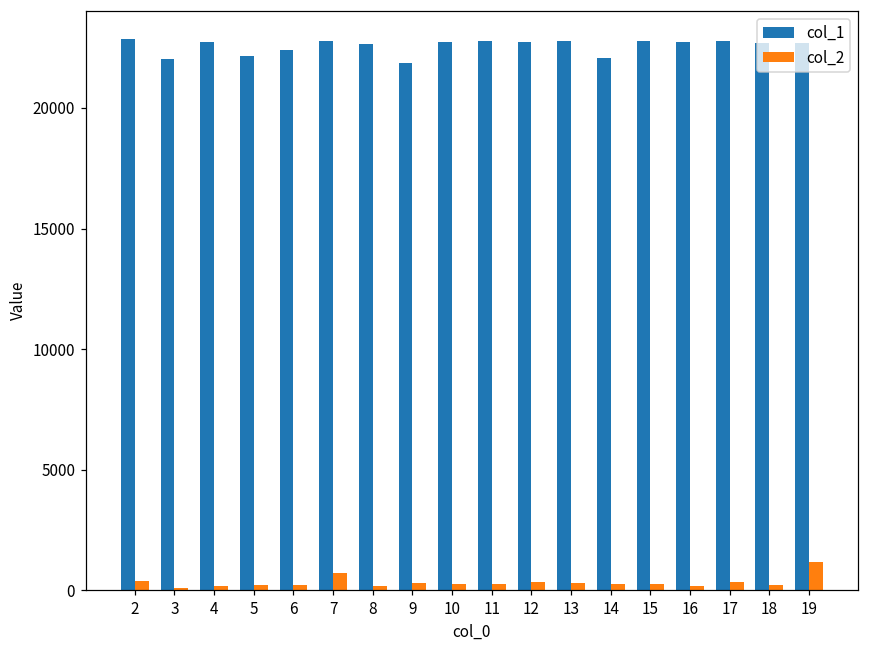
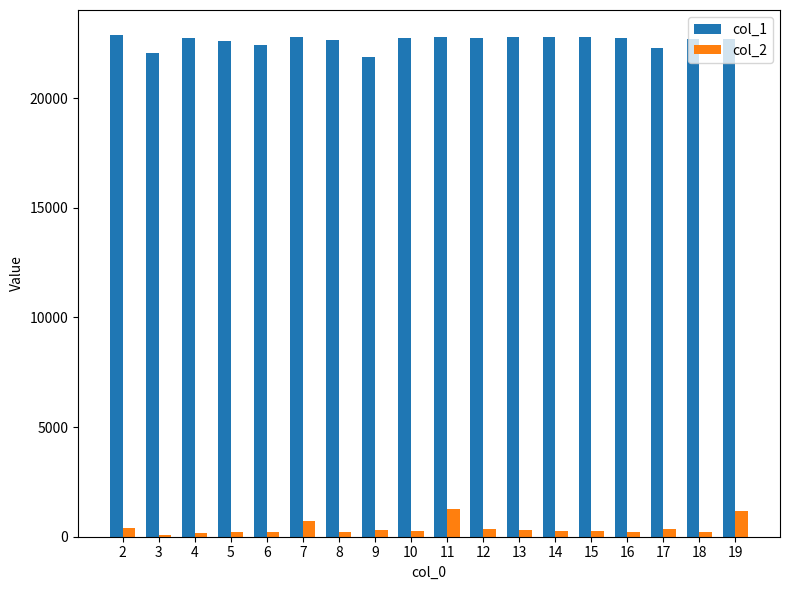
col_1, 5: 22100 -> 22600
col_2, 11: 300 -> 1200
col_1, 14: 22100 -> 22800
col_1, 17: 22800 -> 22300
